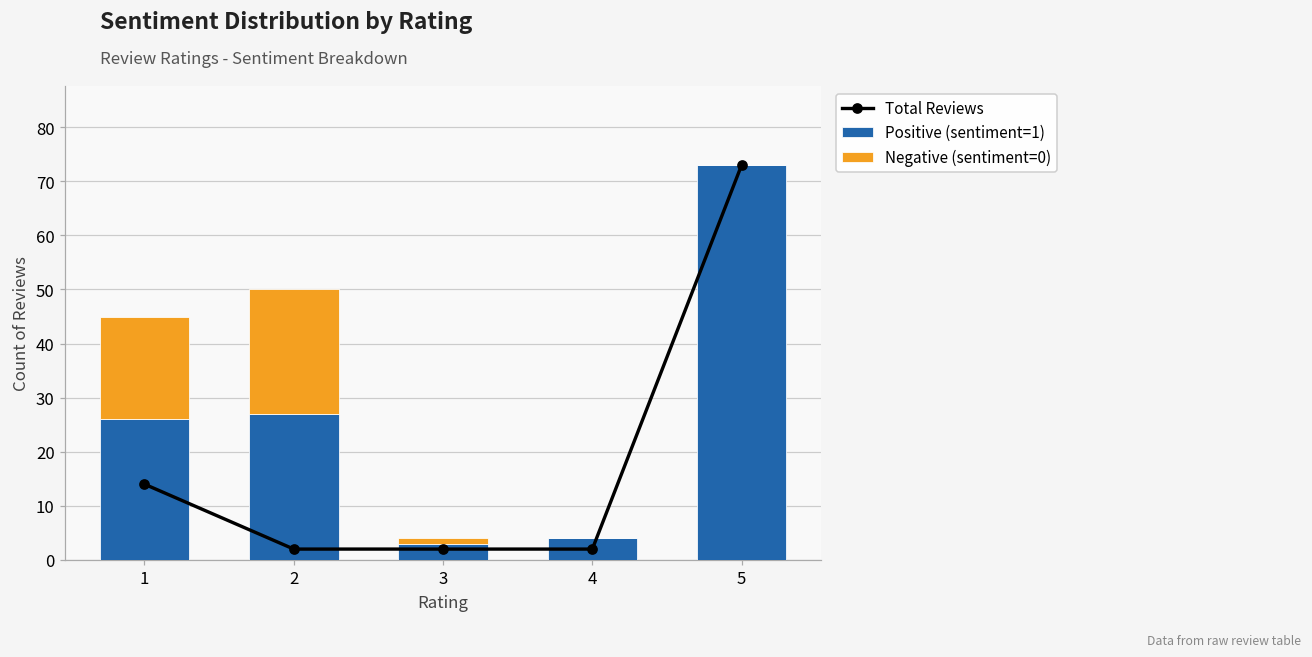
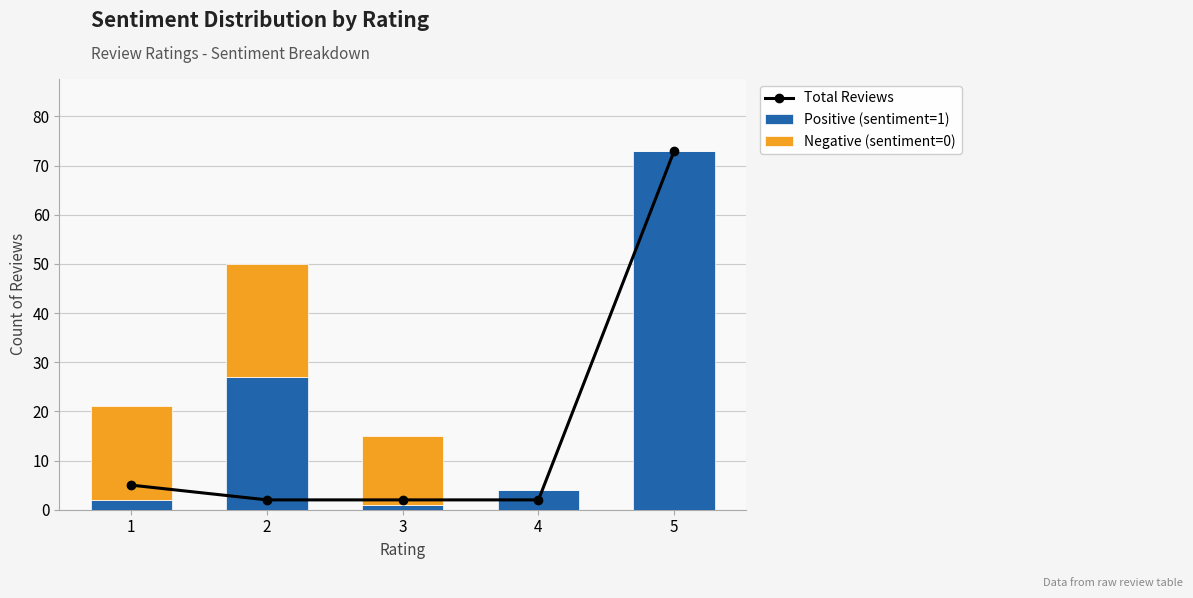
Total Reviews, 1: 14 -> 5
Positive (sentiment=1), 1: 26 -> 2
Positive (sentiment=1), 3: 3 -> 1
Negative (sentiment=0), 3: 1 -> 14
